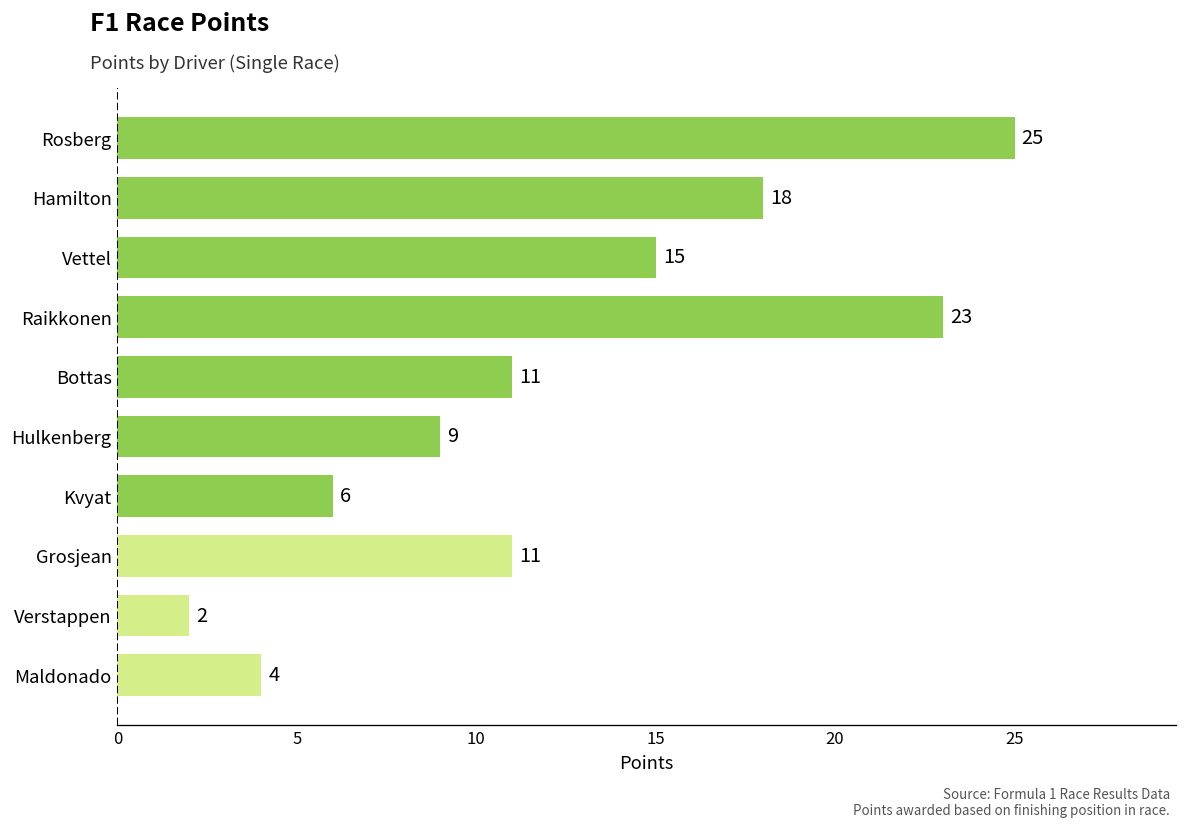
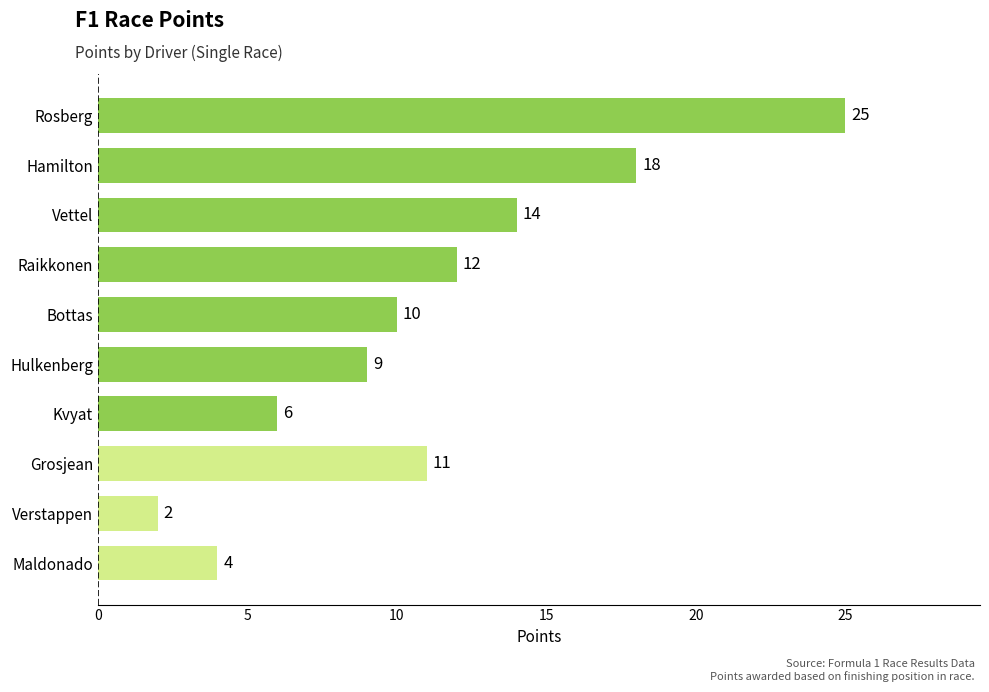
Vettel: 15 -> 14
Raikkonen: 23 -> 12
Bottas: 11 -> 10
